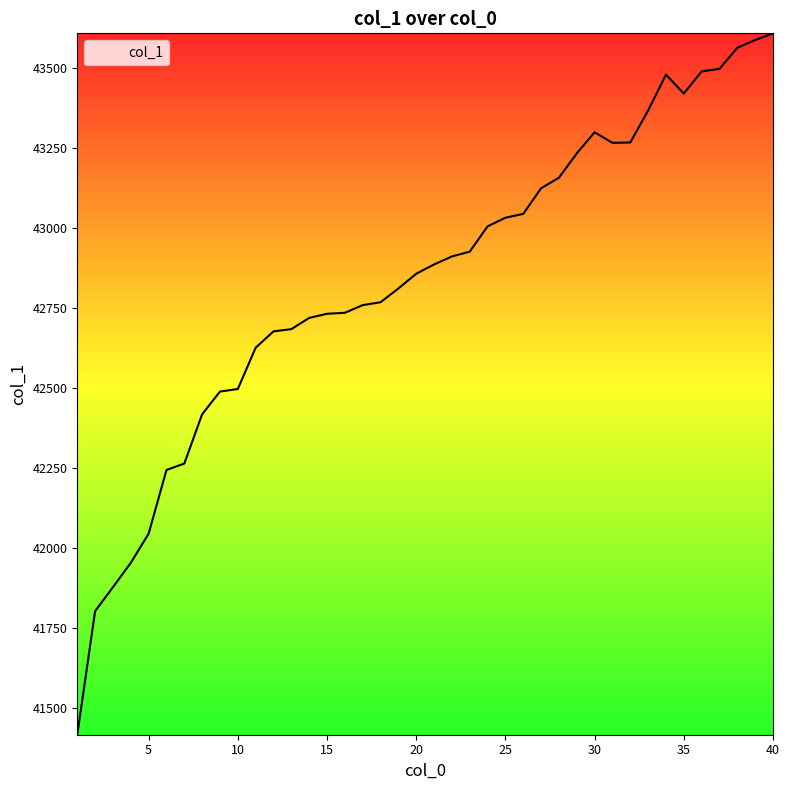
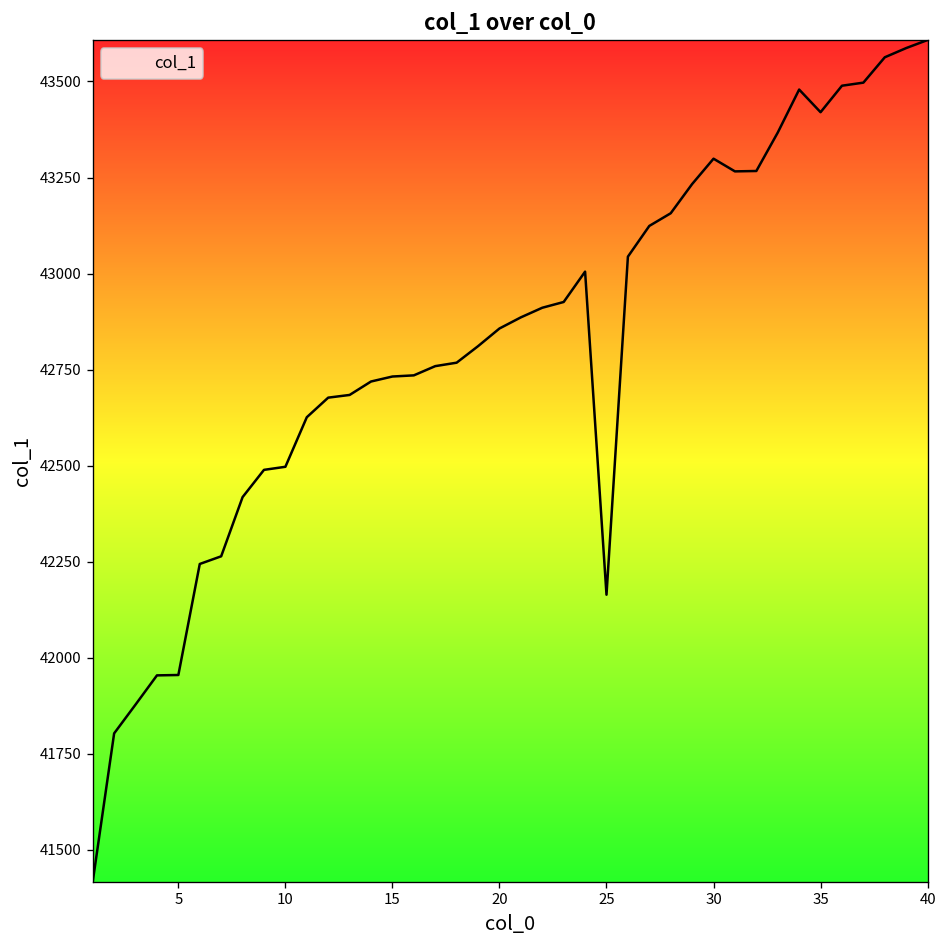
5: 42050 -> 41960
25: 43030 -> 42160
